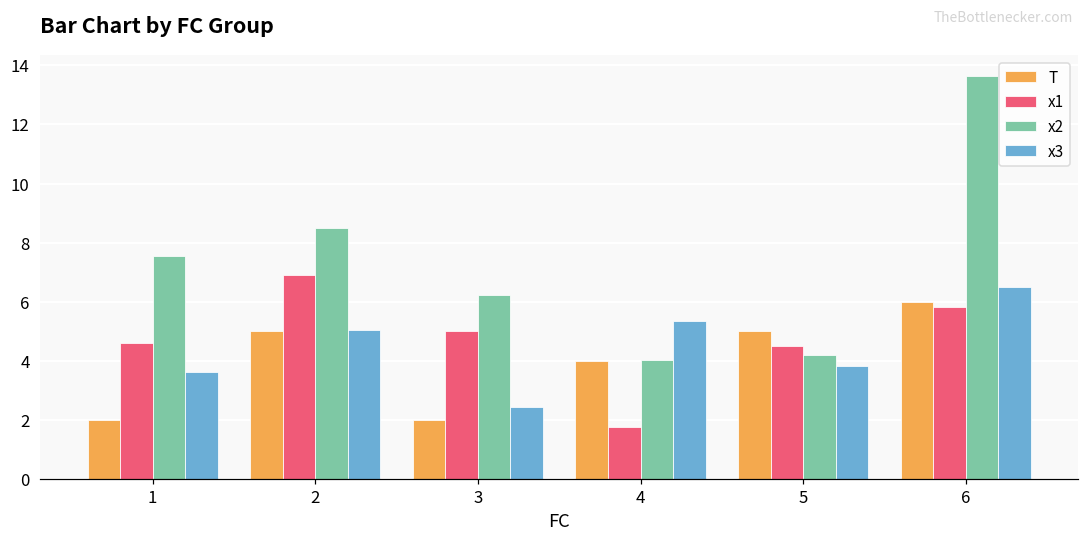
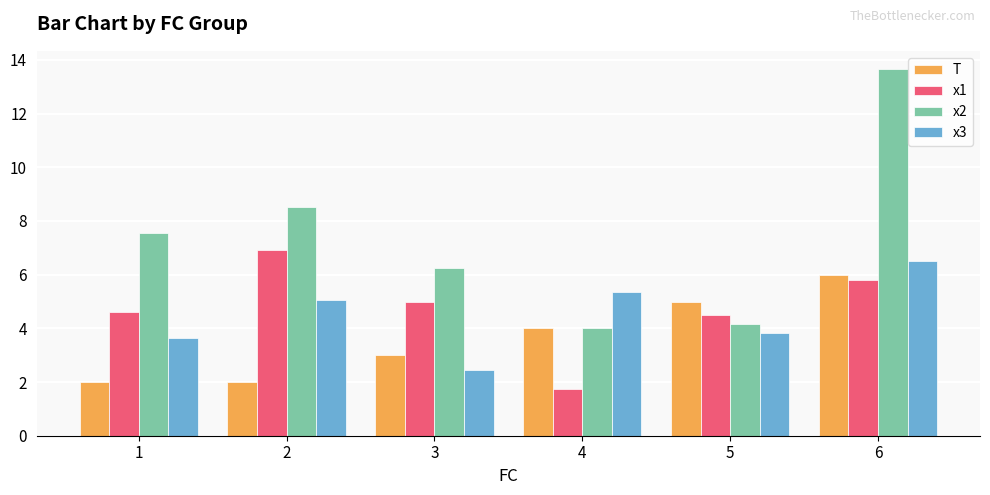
T, 2: 5 -> 2
T, 3: 2 -> 3
